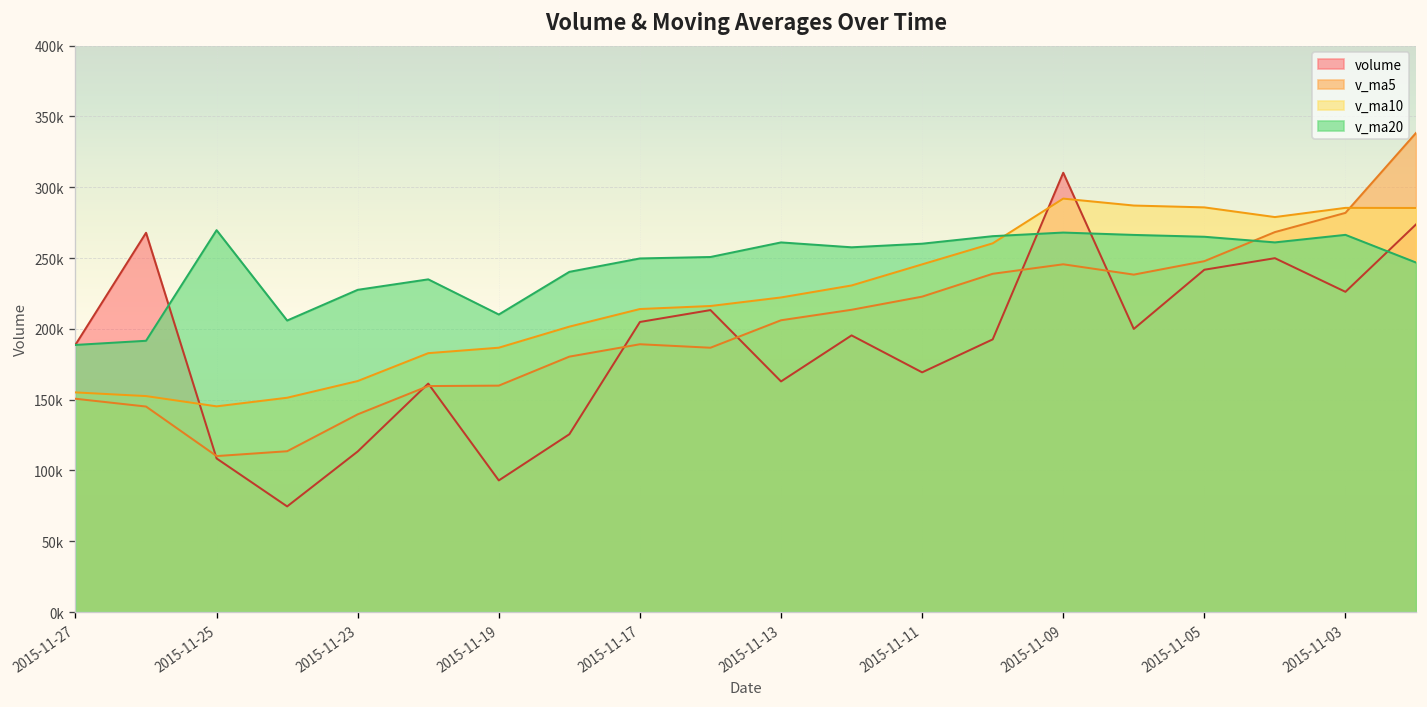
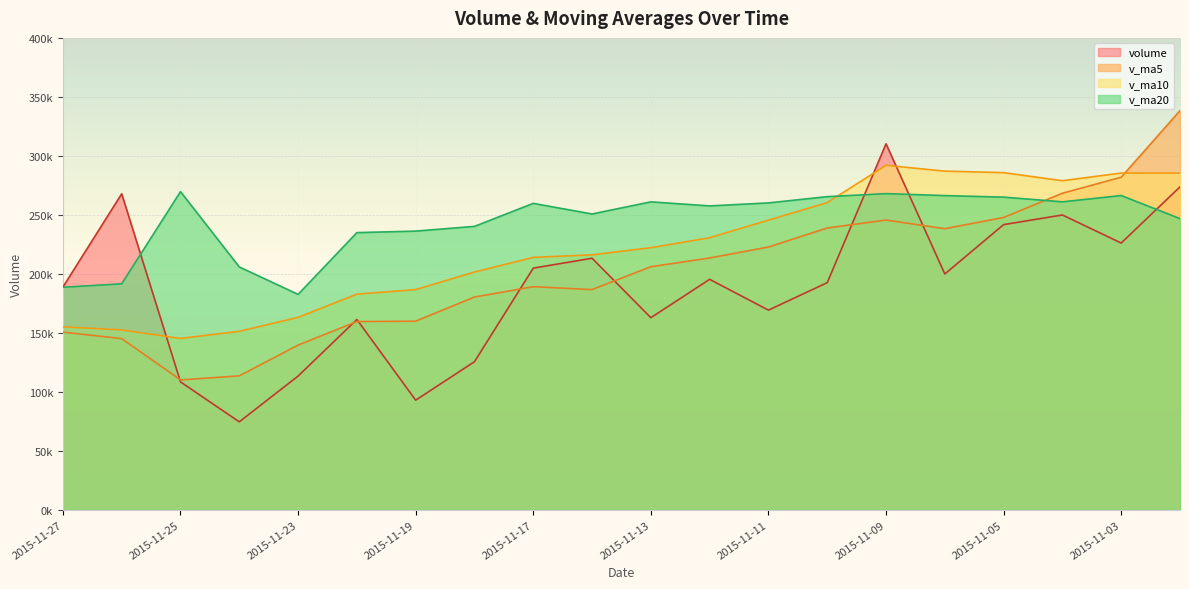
v_ma20, 2015-11-23: 228000 -> 183000
v_ma20, 2015-11-19: 210000 -> 236000
v_ma20, 2015-11-17: 250000 -> 260000
